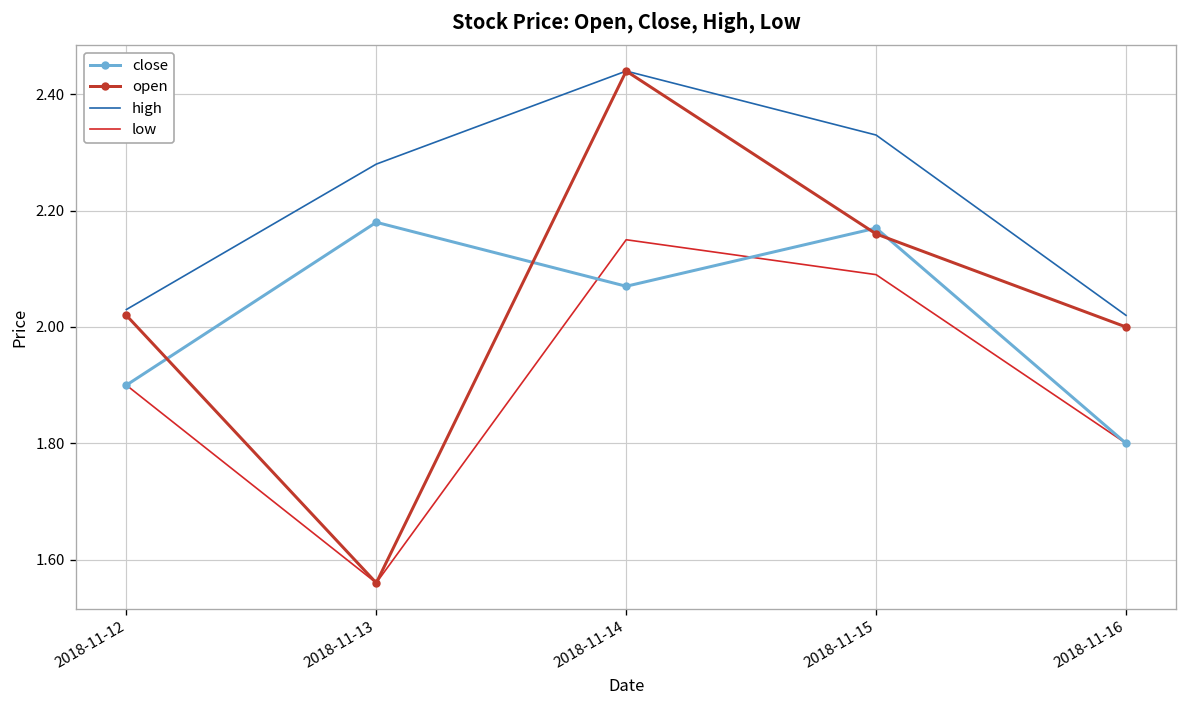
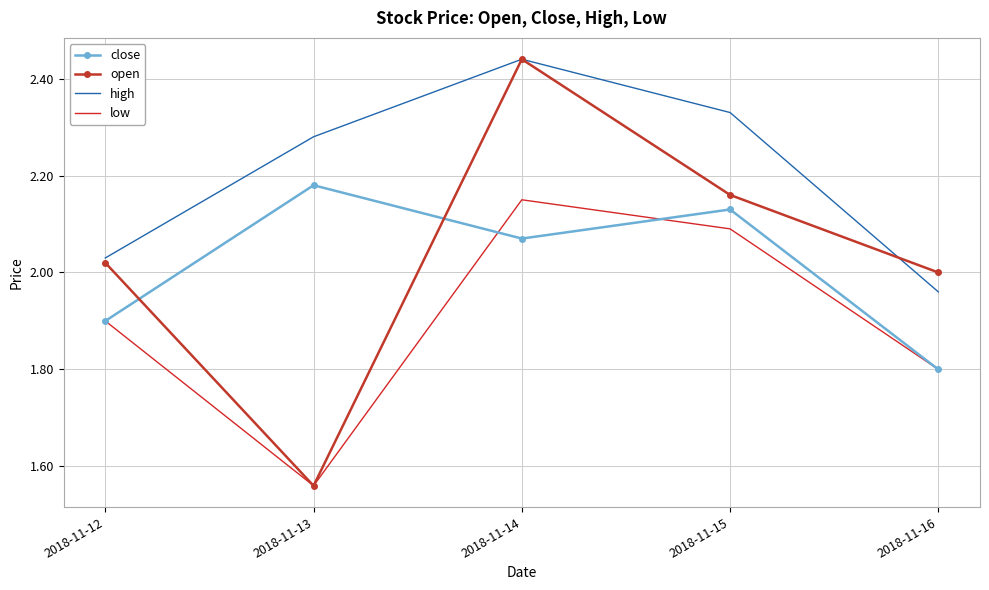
close, 2018-11-15: 2.17 -> 2.13
high, 2018-11-16: 2.02 -> 1.96
